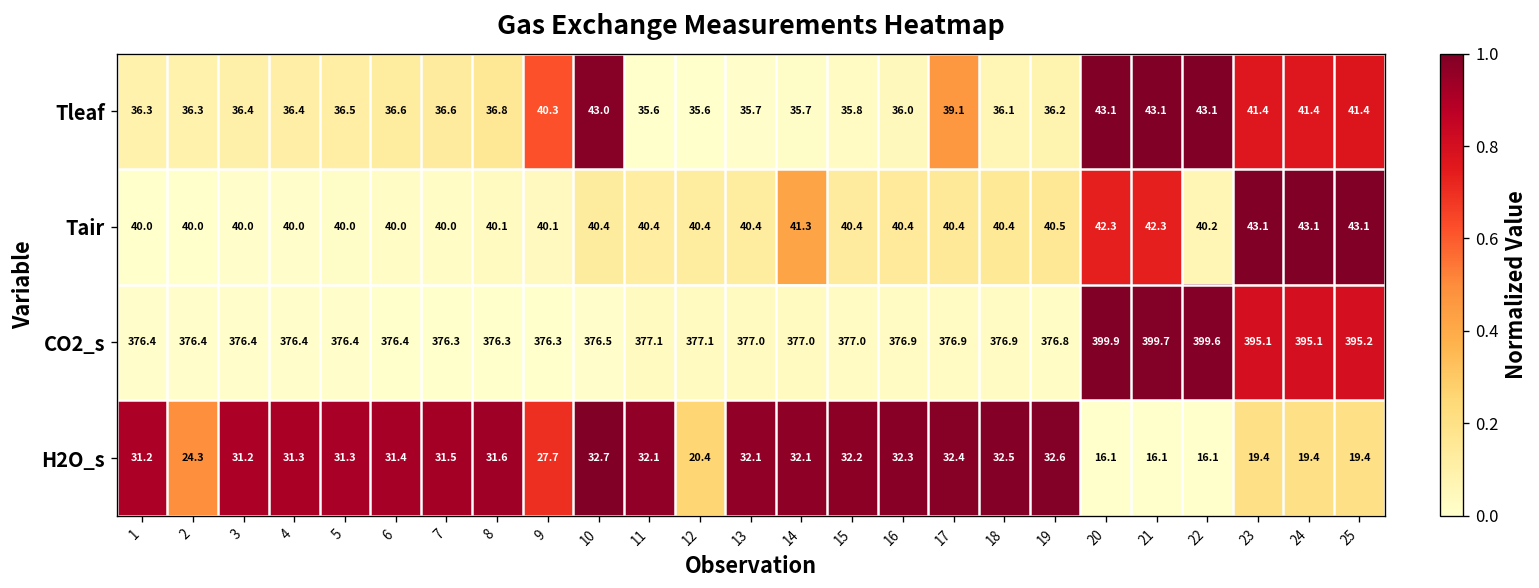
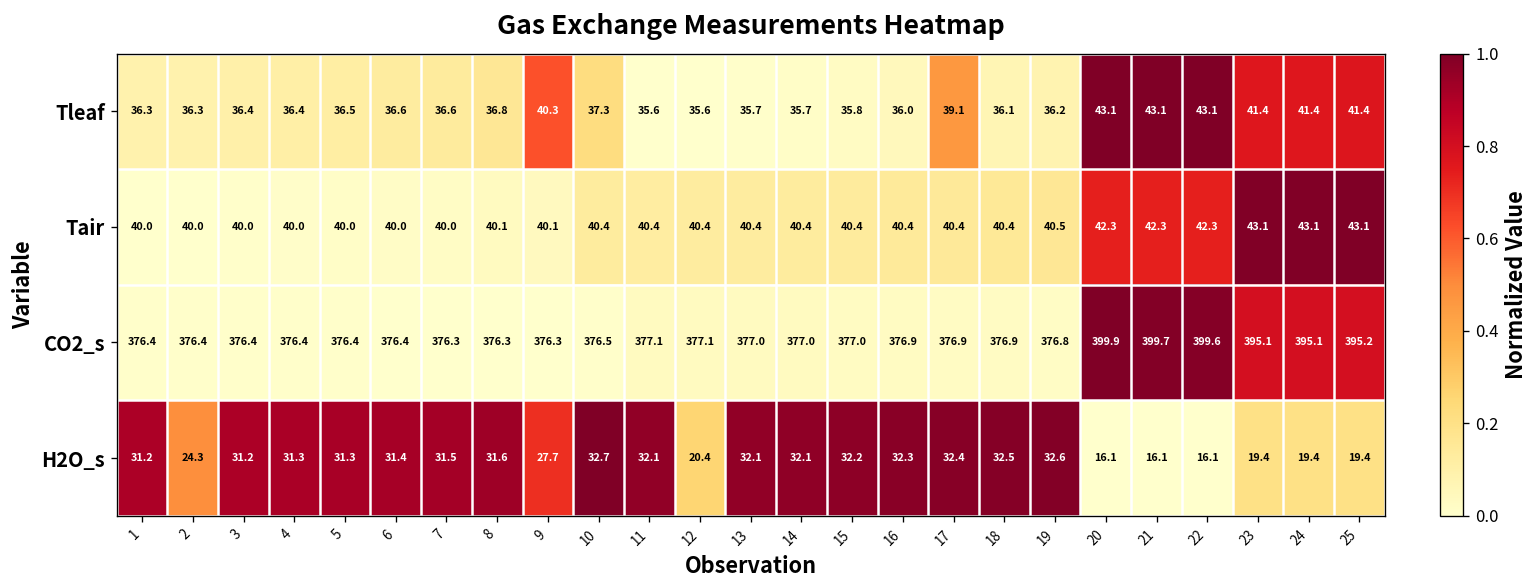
Tleaf, 10: 43.0 -> 37.3
Tair, 14: 41.3 -> 40.4
Tair, 22: 40.2 -> 42.3
